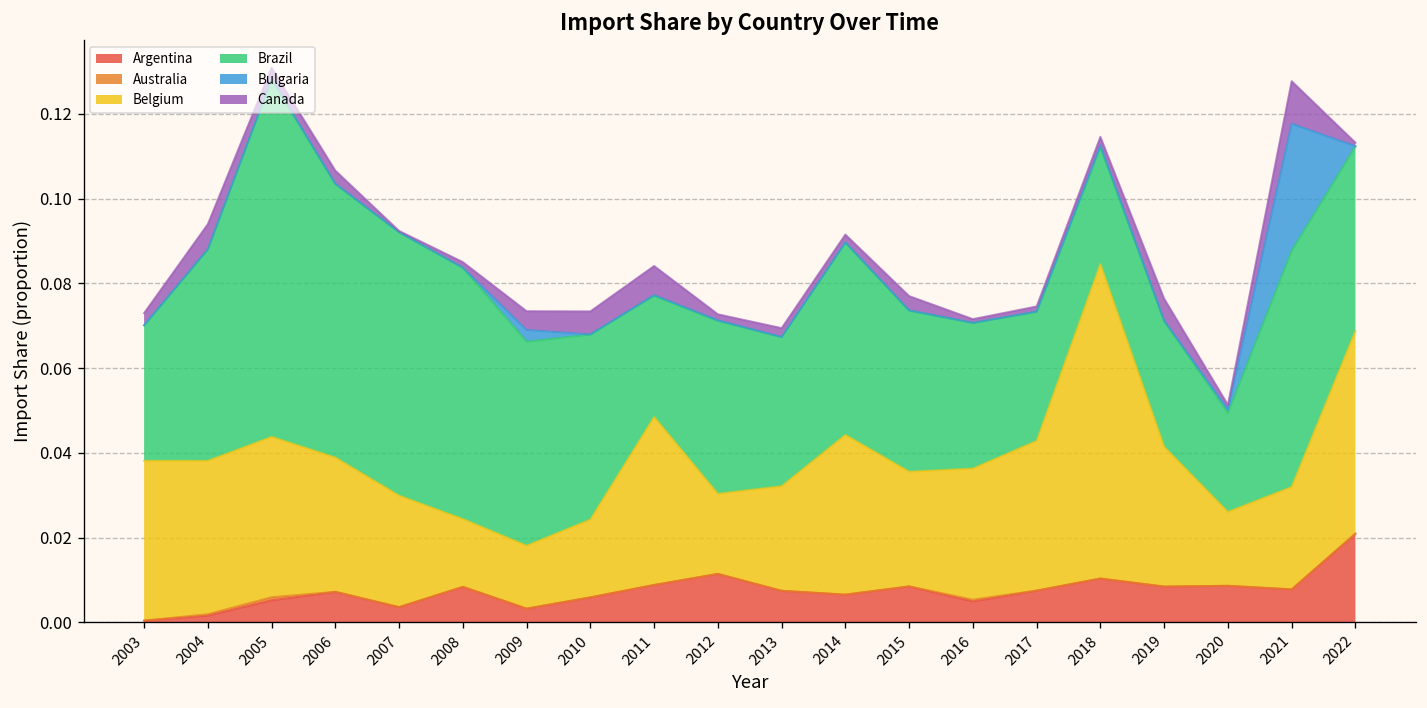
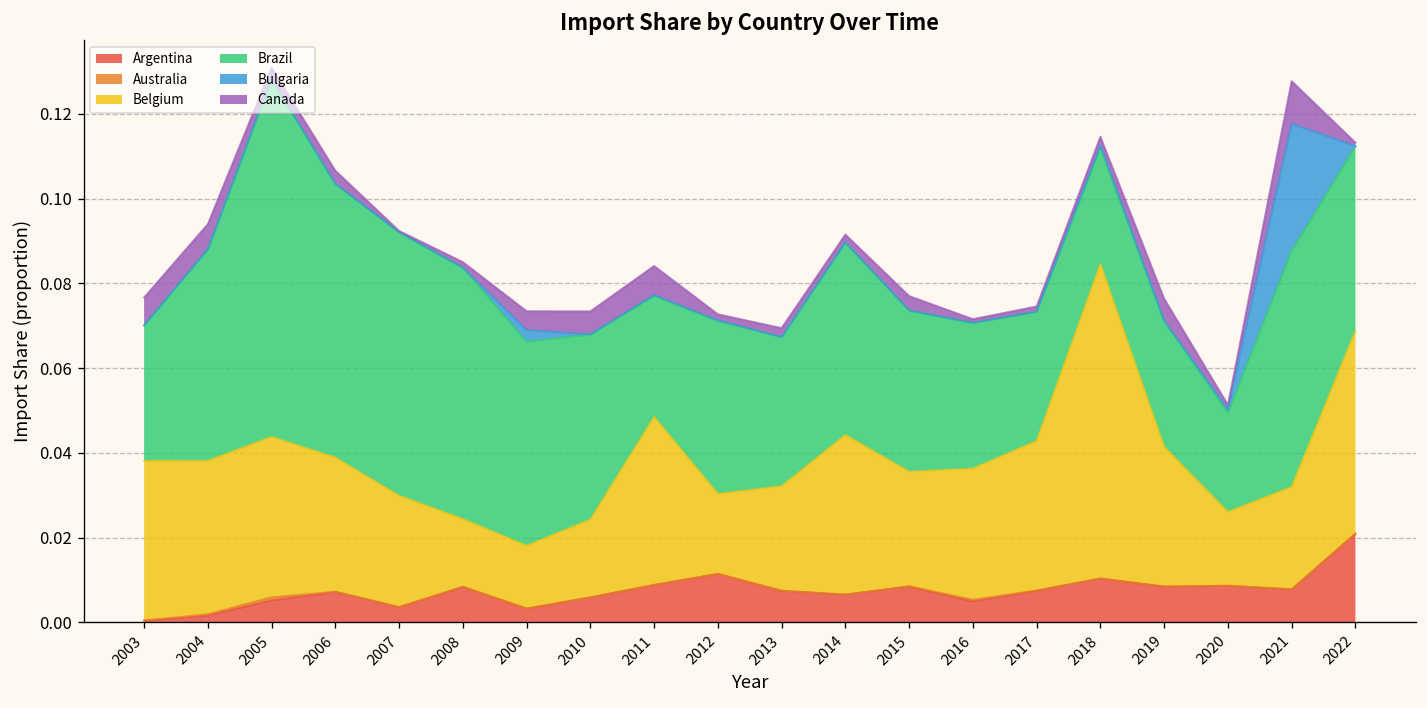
Canada, 2003: 0.003 -> 0.007
